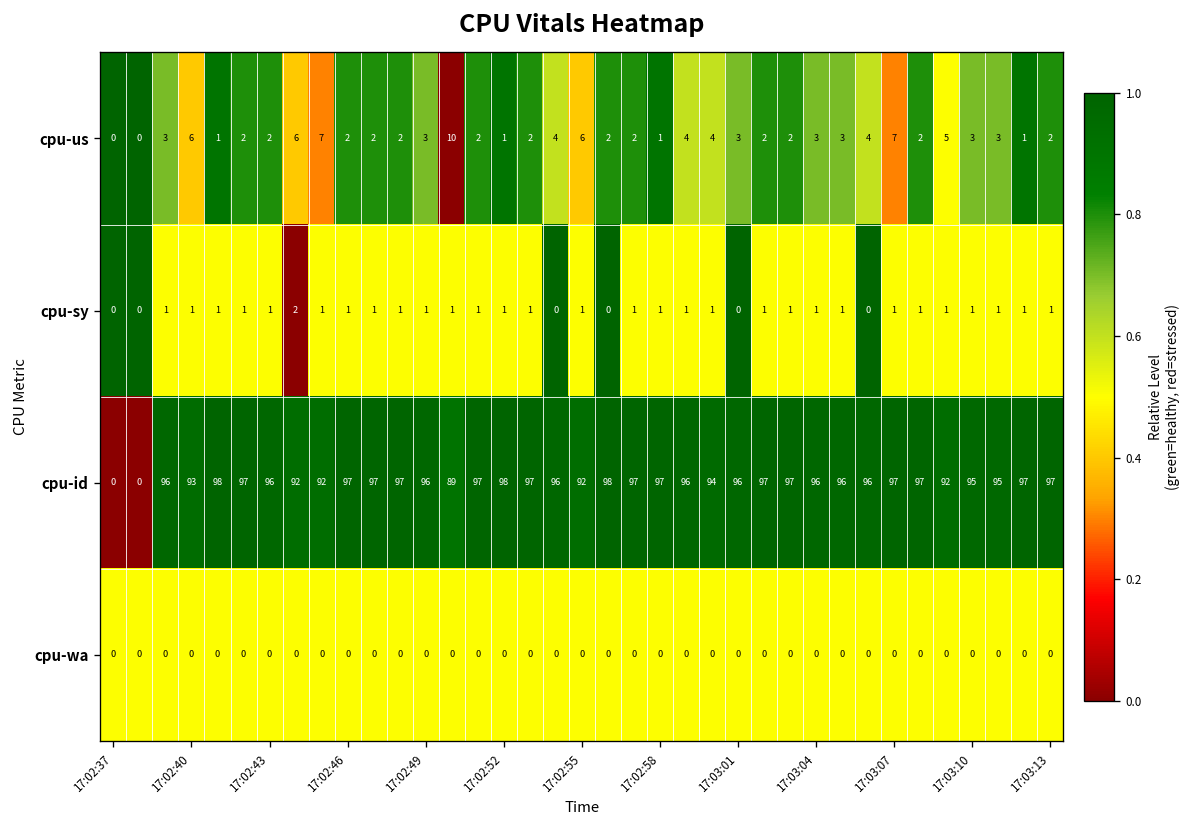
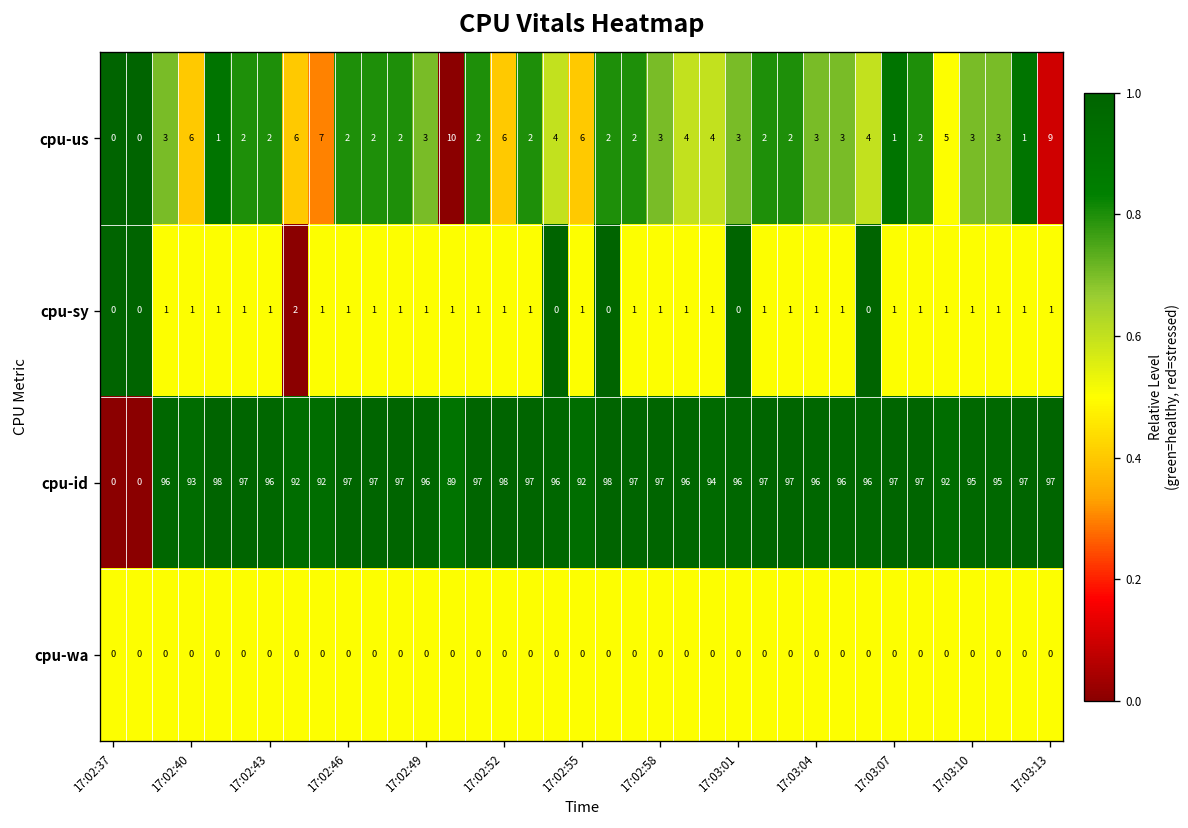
cpu-us, 17:02:52: 1 -> 6
cpu-us, 17:02:58: 1 -> 3
cpu-us, 17:03:07: 7 -> 1
cpu-us, 17:03:13: 2 -> 9
